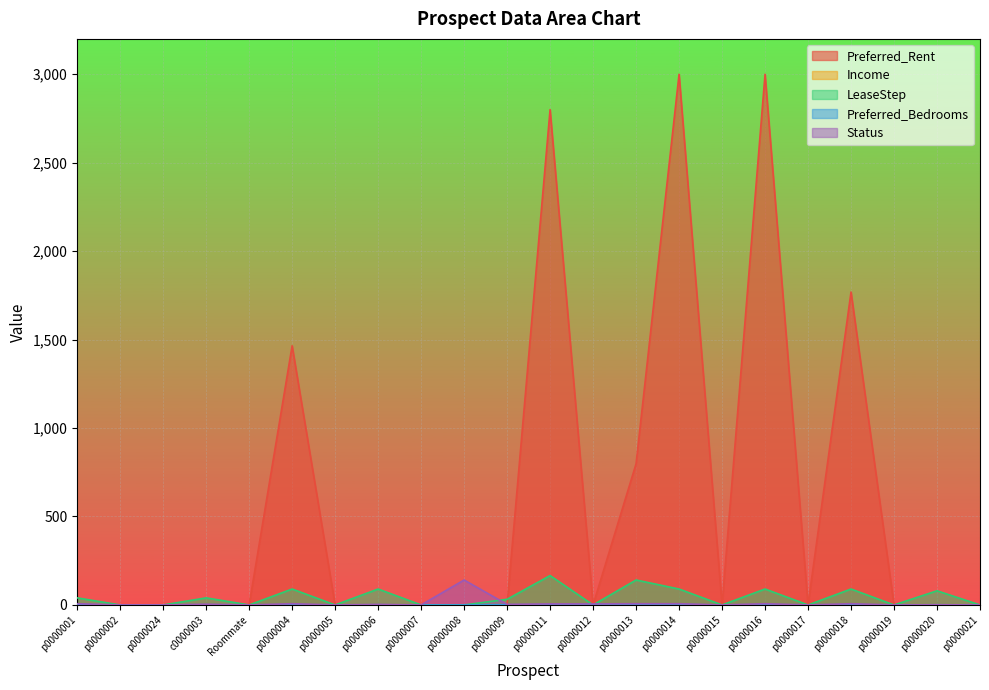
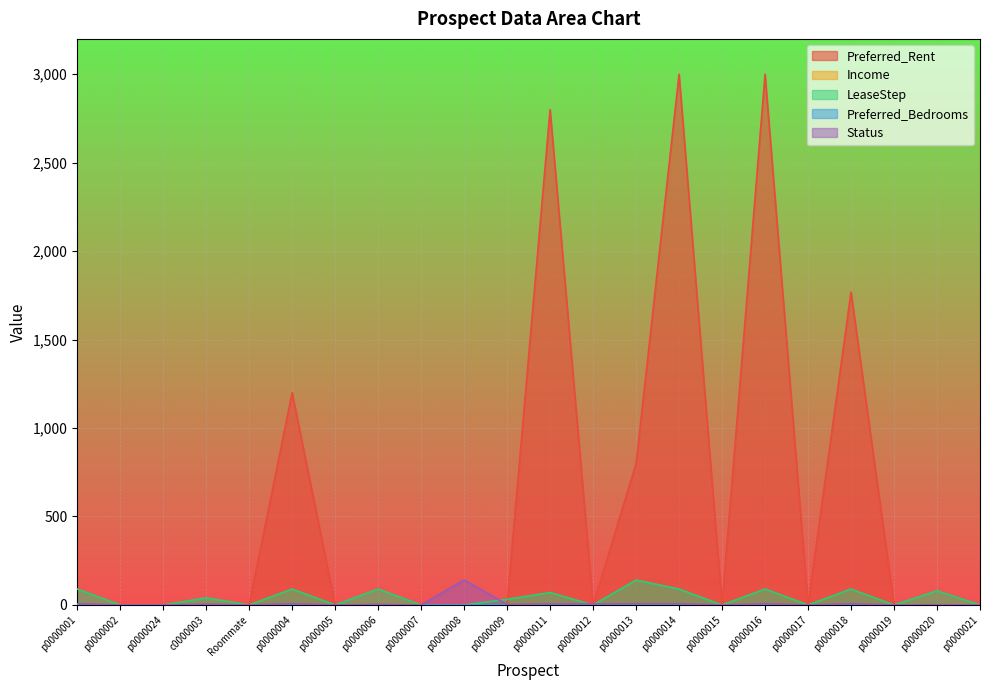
LeaseStep, p0000001: 40 -> 90
Preferred_Rent, p0000004: 1,470 -> 1,200
LeaseStep, p0000011: 170 -> 70
